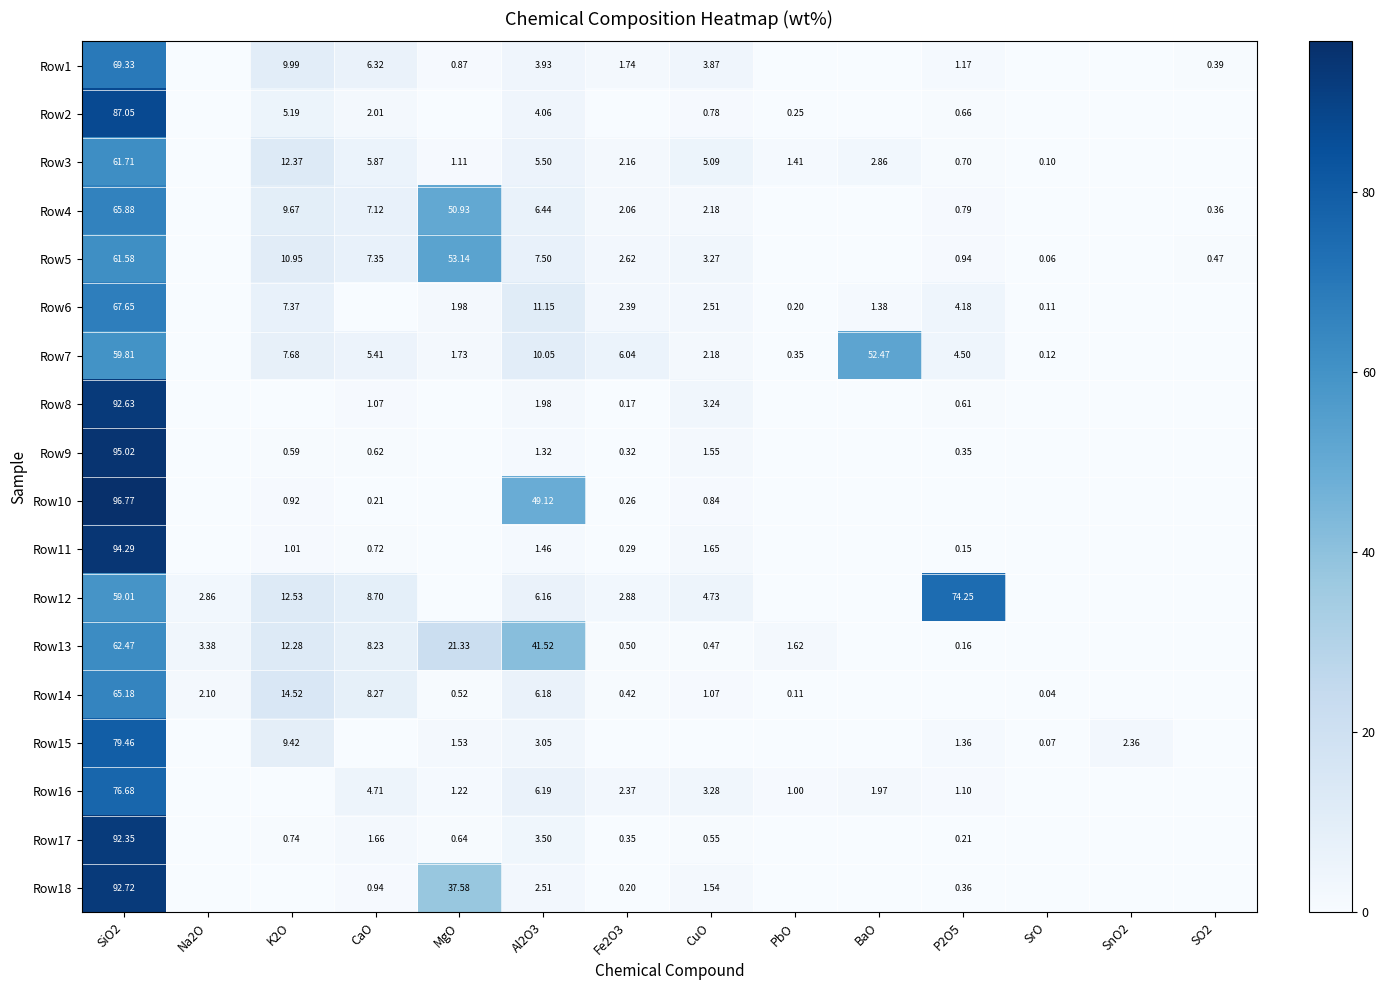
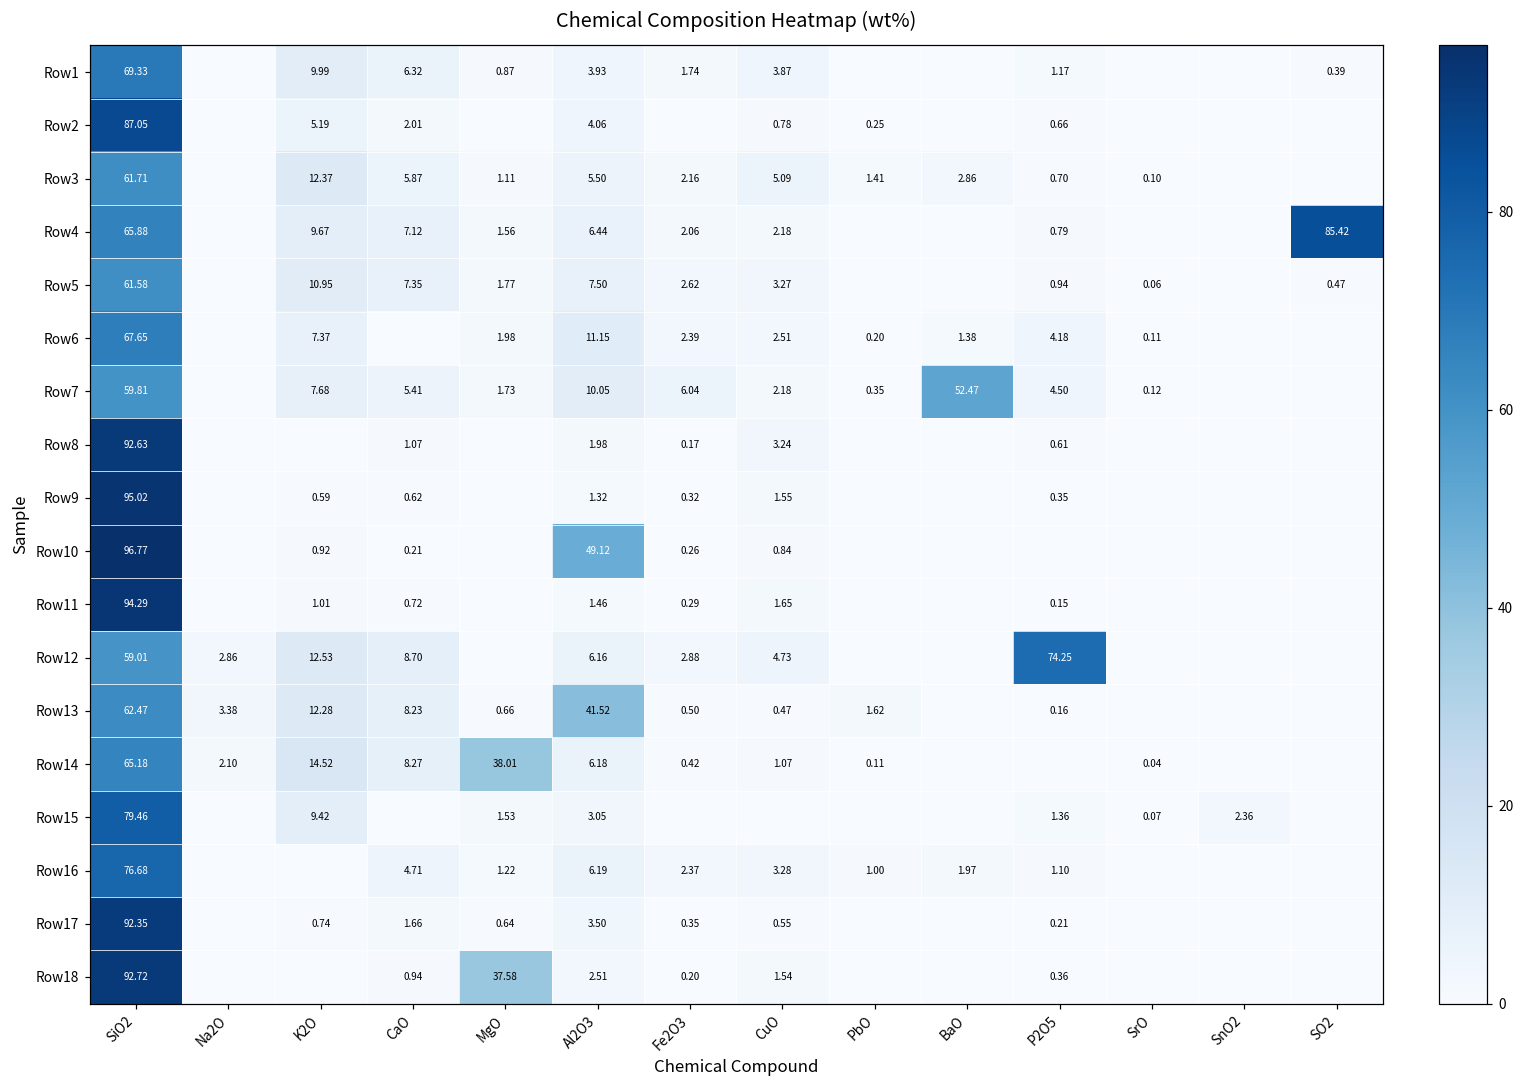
Row4, MgO: 50.93 -> 1.56
Row4, SO2: 0.36 -> 85.42
Row5, MgO: 53.14 -> 1.77
Row13, MgO: 21.33 -> 0.66
Row14, MgO: 0.52 -> 38.01
